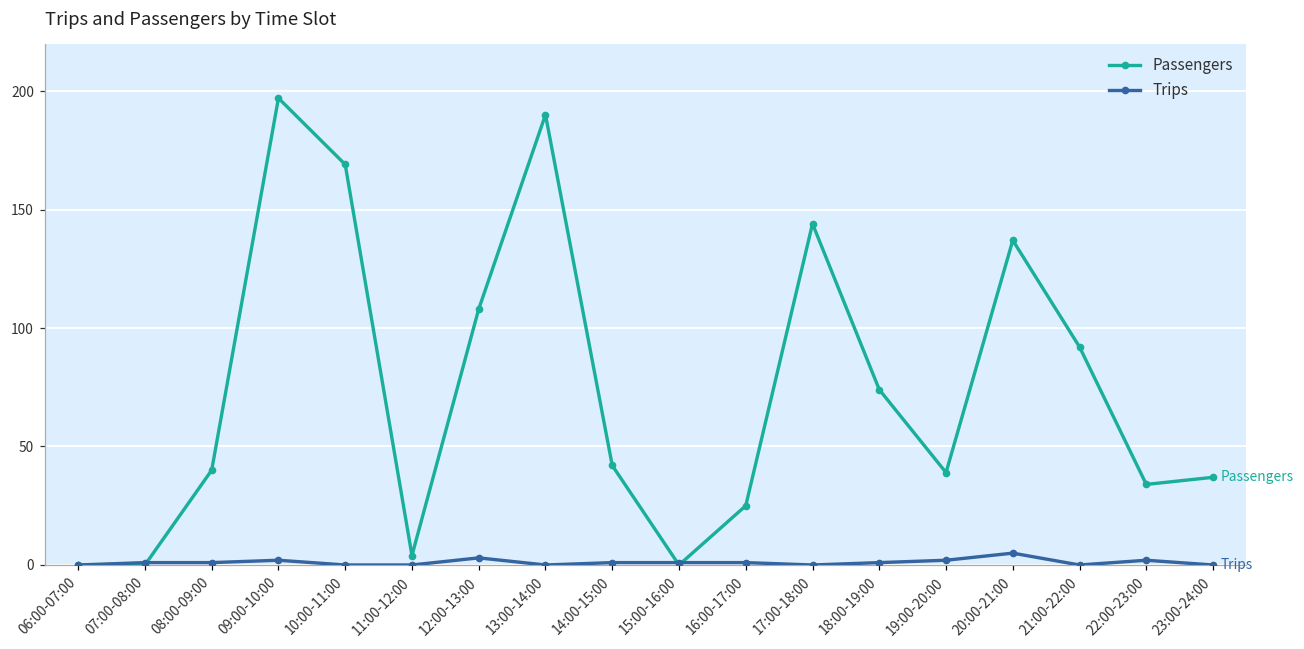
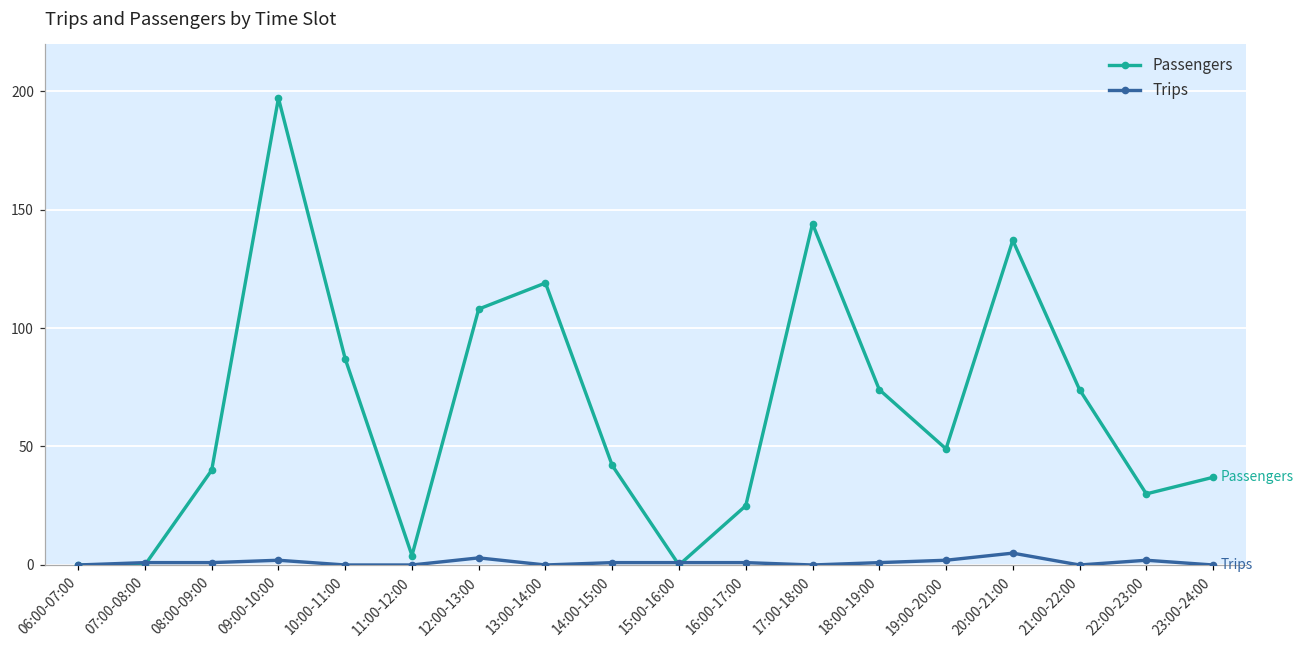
Passengers, 10:00-11:00: 169 -> 87
Passengers, 13:00-14:00: 190 -> 119
Passengers, 19:00-20:00: 39 -> 49
Passengers, 21:00-22:00: 92 -> 74
Passengers, 22:00-23:00: 34 -> 30
